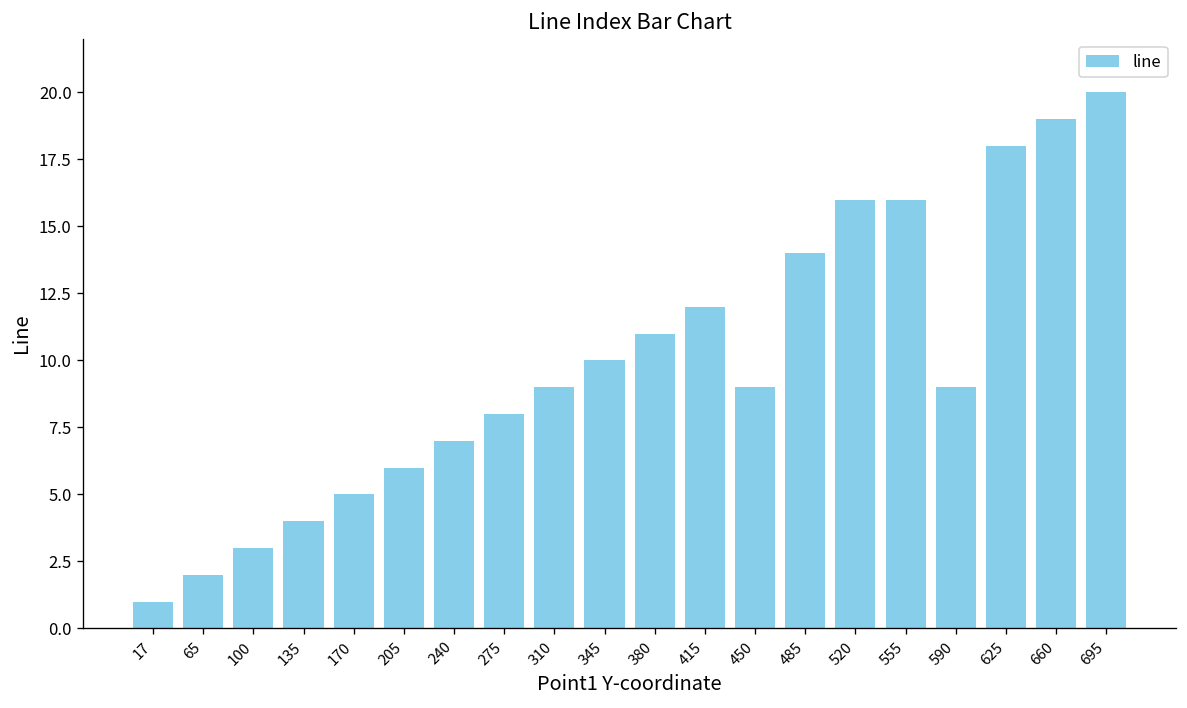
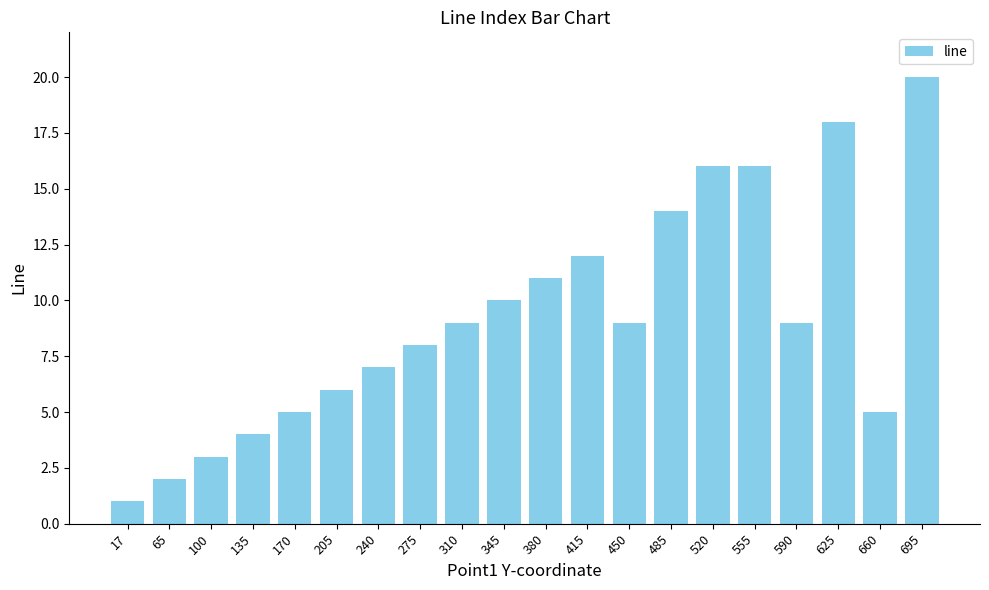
660: 19 -> 5
